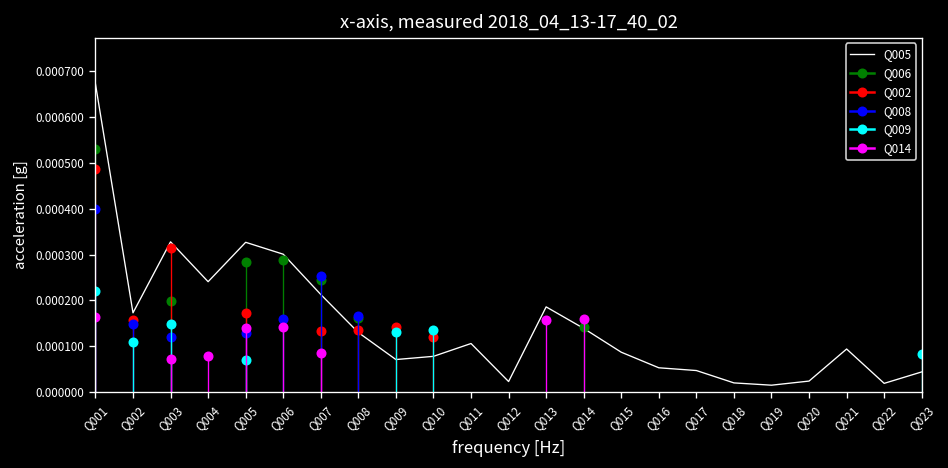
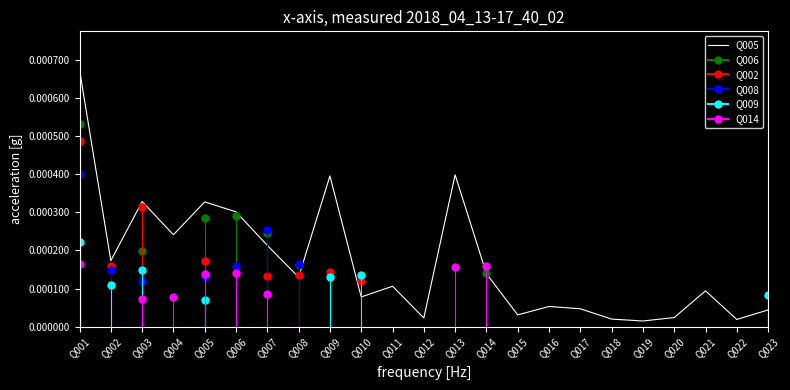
Q005, Q009: 0.00007 -> 0.00040
Q005, Q013: 0.00019 -> 0.00040
Q005, Q015: 0.00009 -> 0.00003
